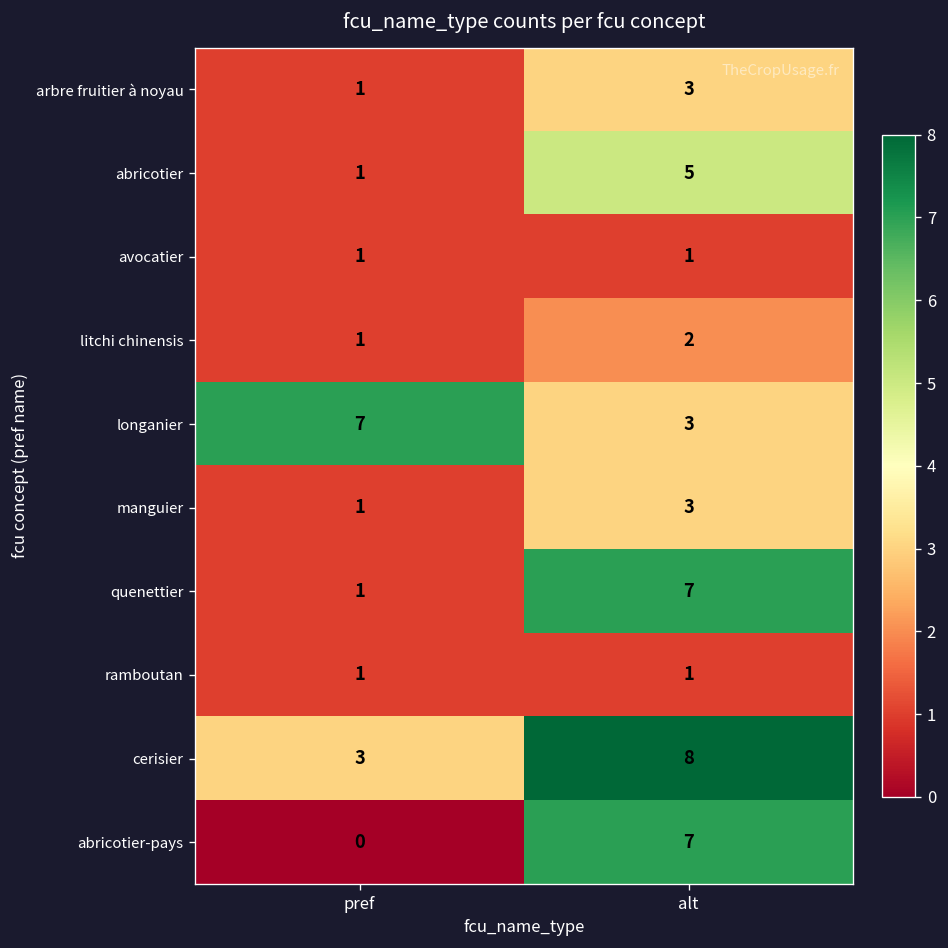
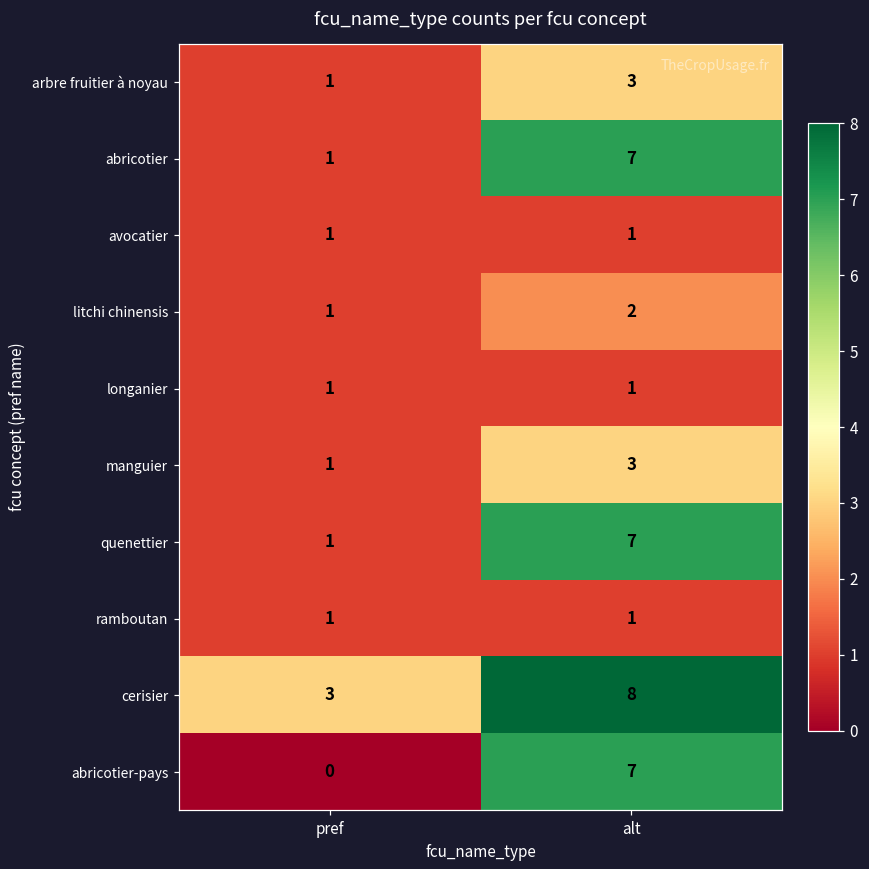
abricotier, alt: 5 -> 7
longanier, pref: 7 -> 1
longanier, alt: 3 -> 1
